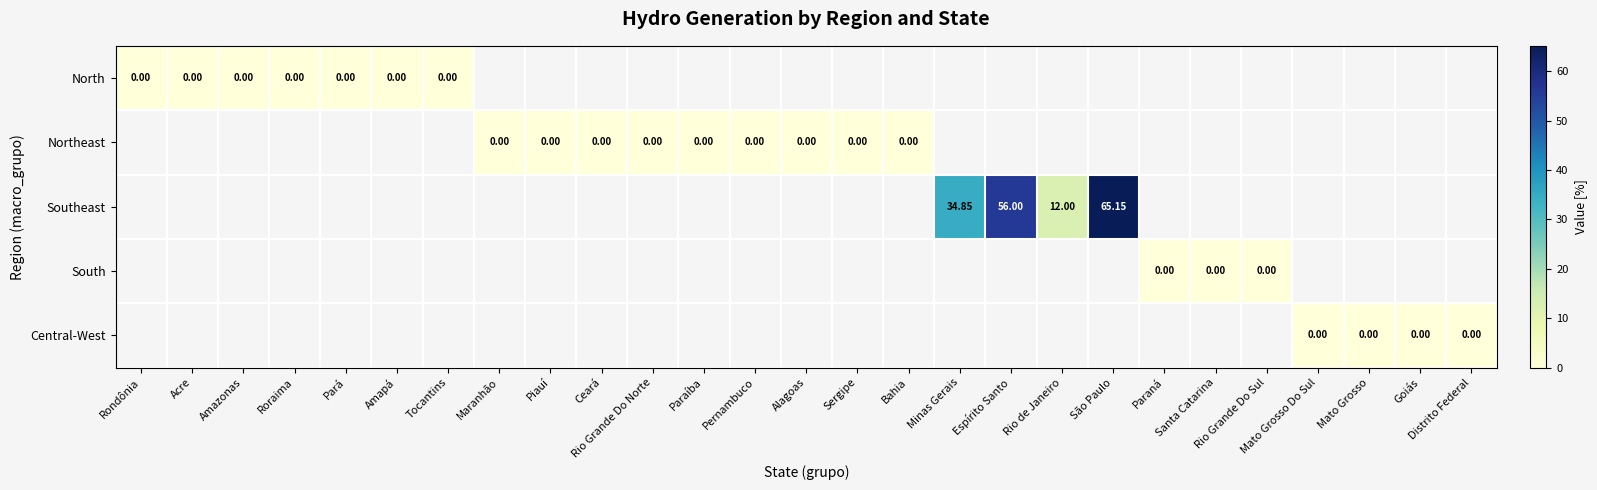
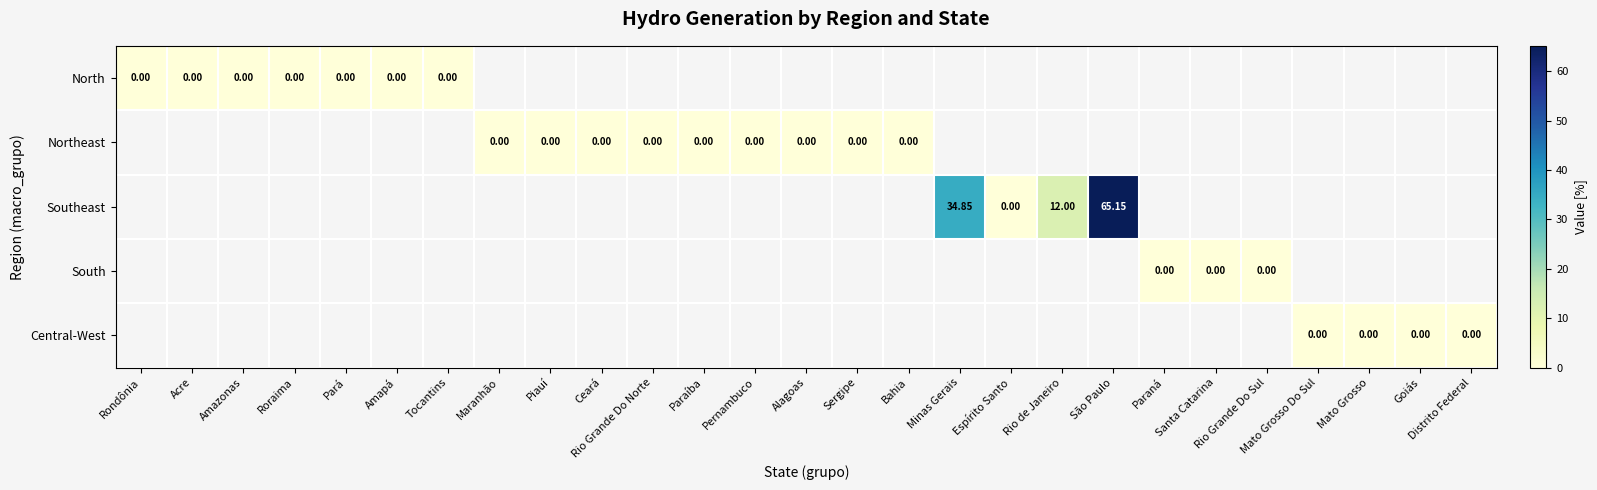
Southeast, Espírito Santo: 56.00 -> 0.00
